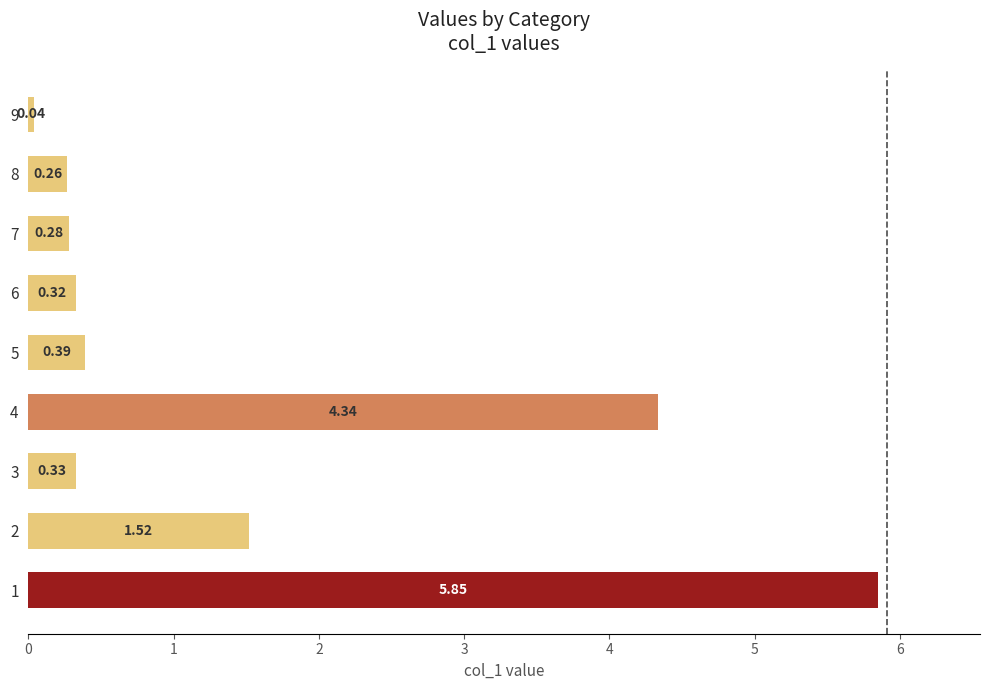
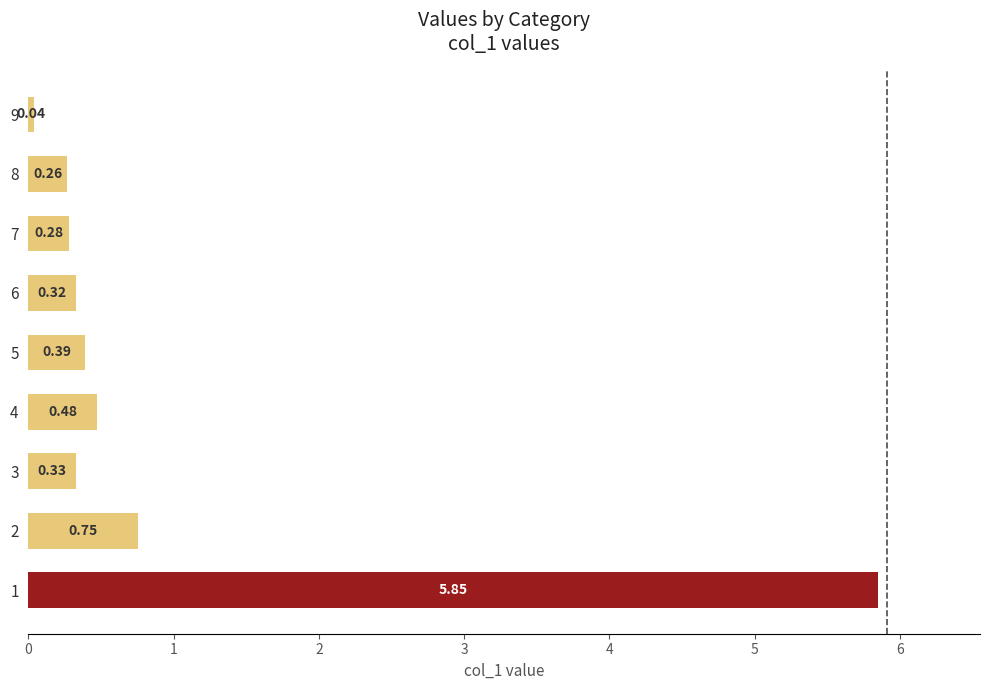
4: 4.34 -> 0.48
2: 1.52 -> 0.75
